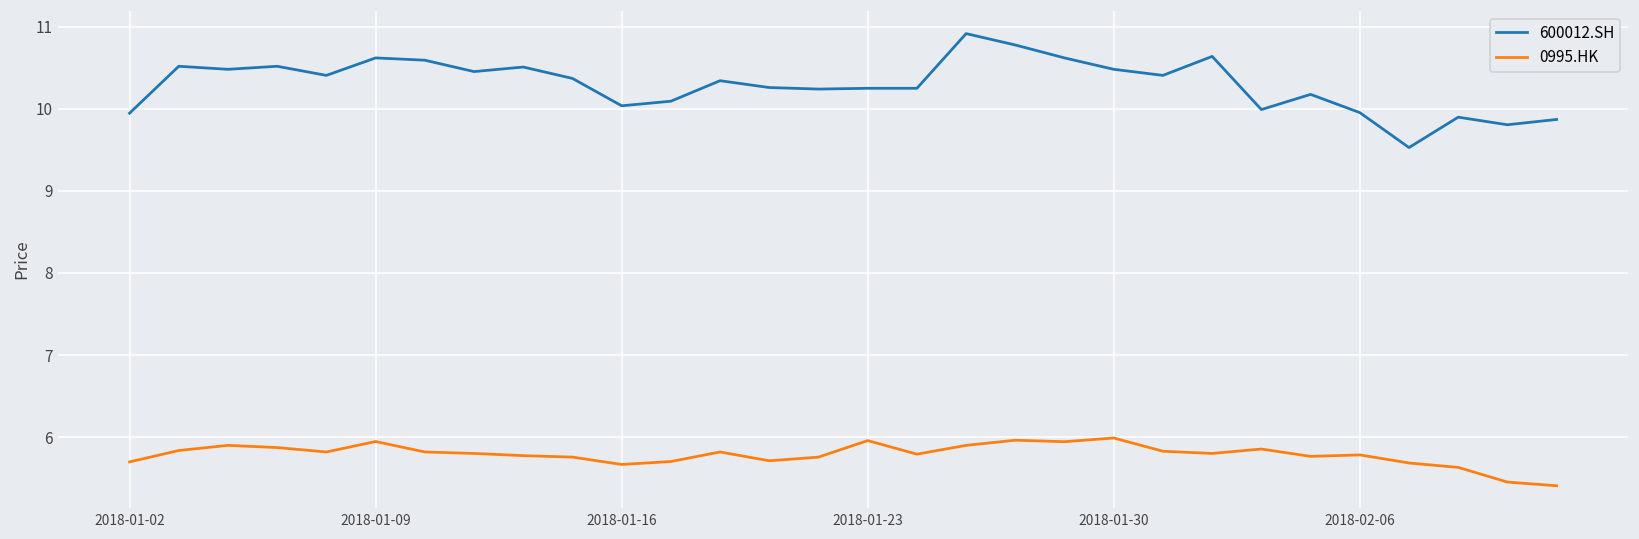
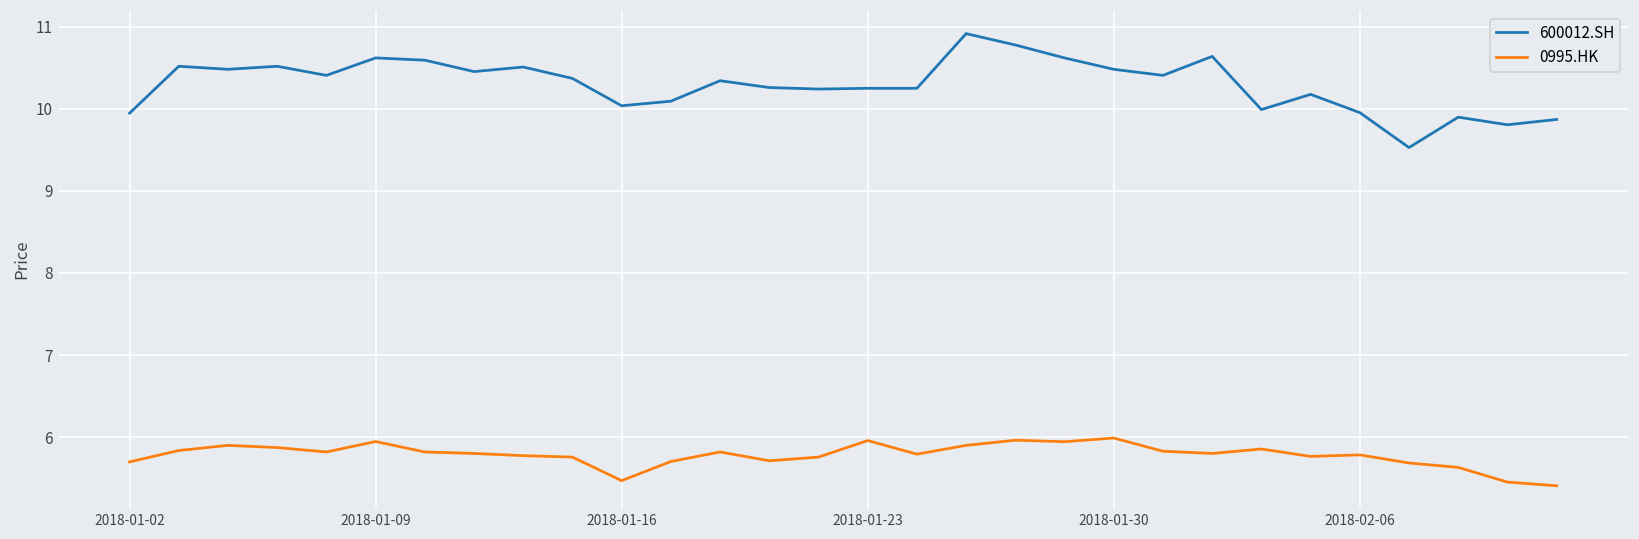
0995.HK, 2018-01-16: 5.7 -> 5.5
